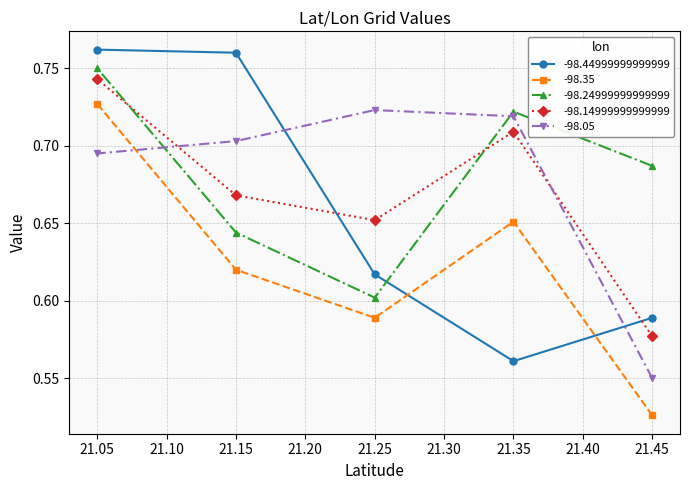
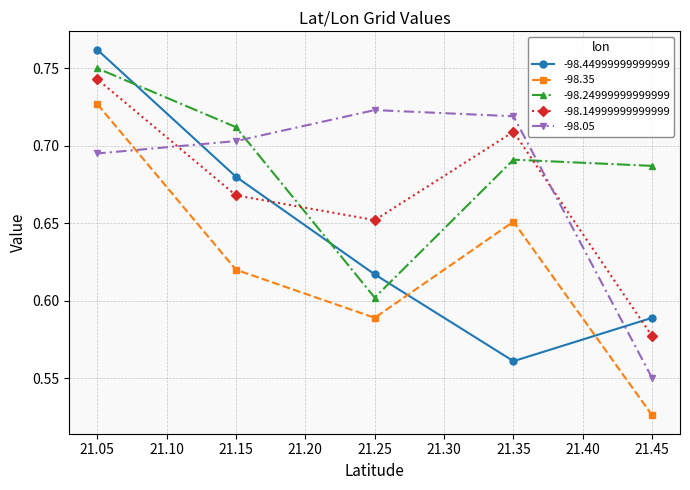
-98.44999999999999, 21.15: 0.76 -> 0.68
-98.24999999999999, 21.15: 0.644 -> 0.712
-98.24999999999999, 21.35: 0.722 -> 0.691
